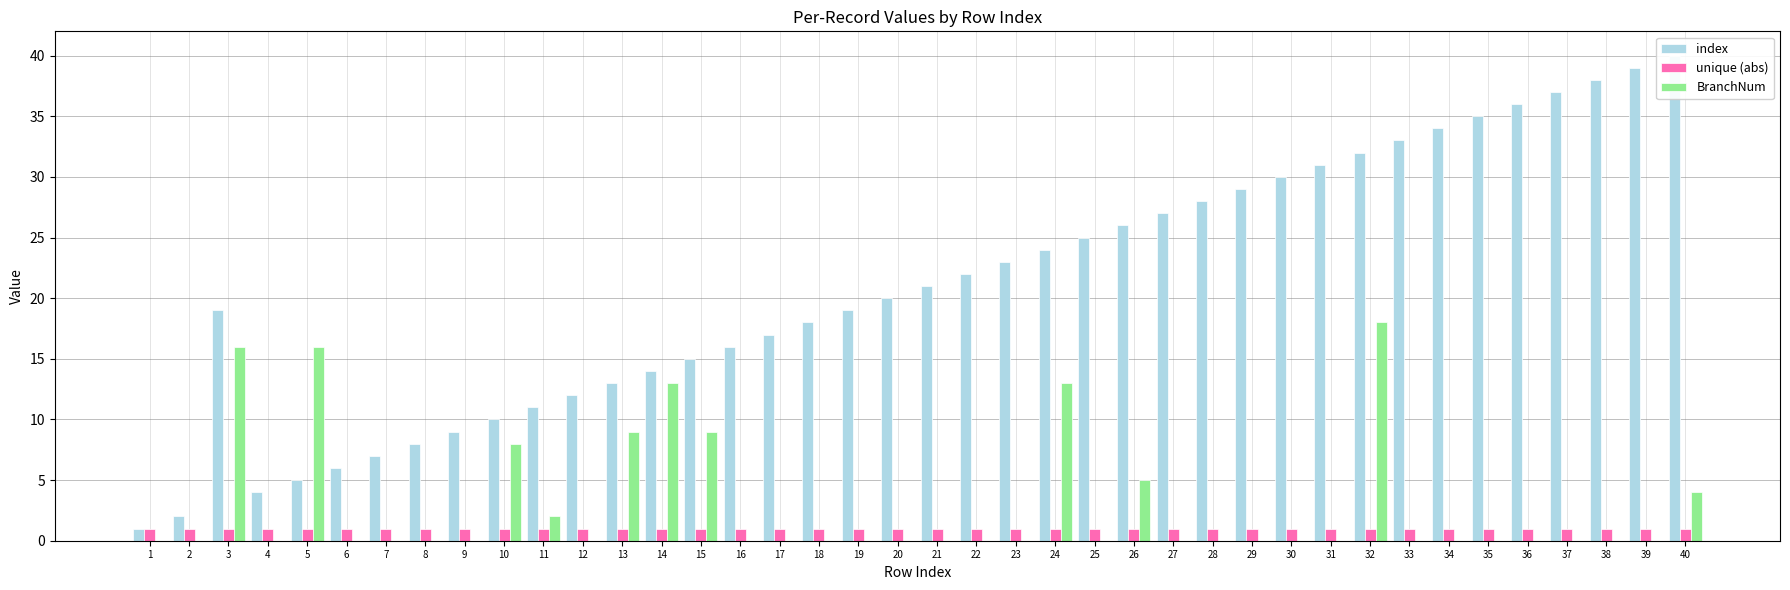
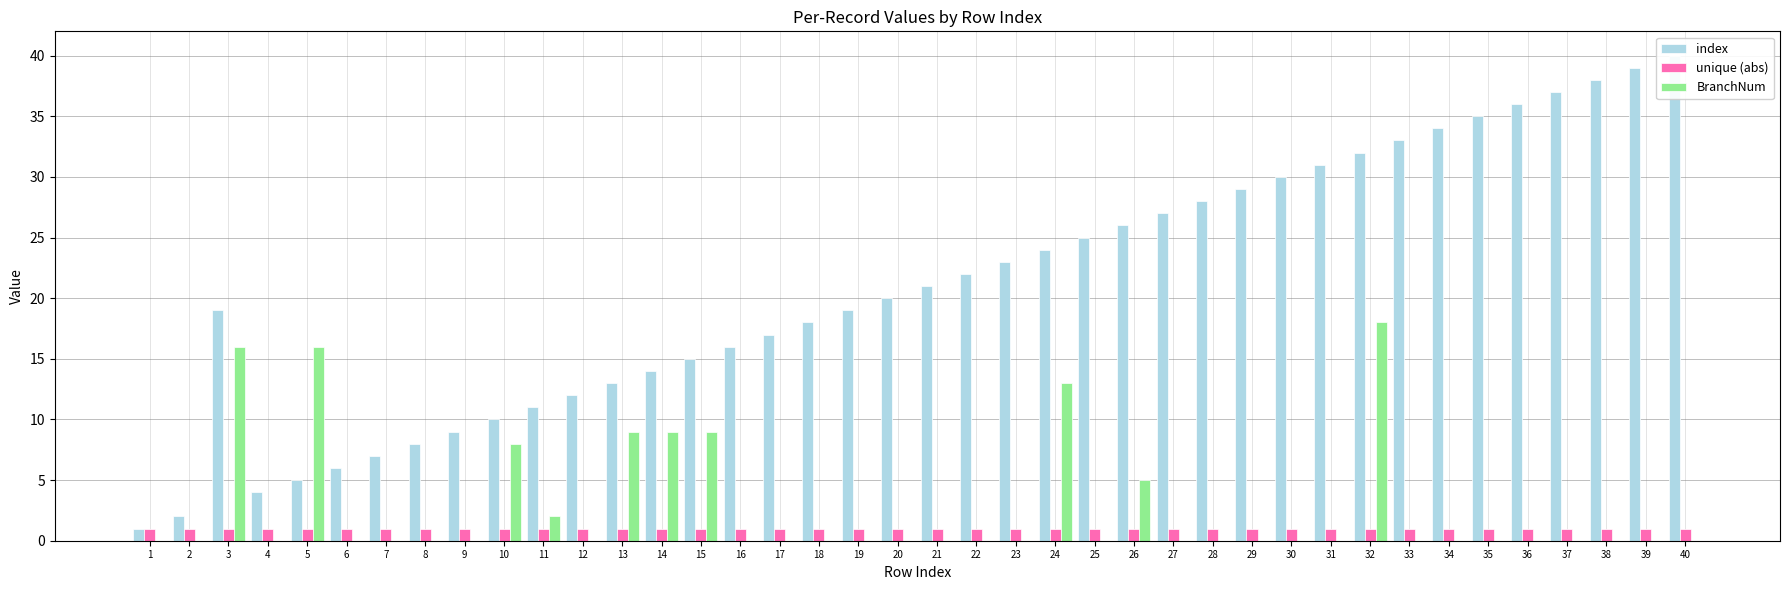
BranchNum, 14: 13 -> 9
BranchNum, 40: 4 -> 0
